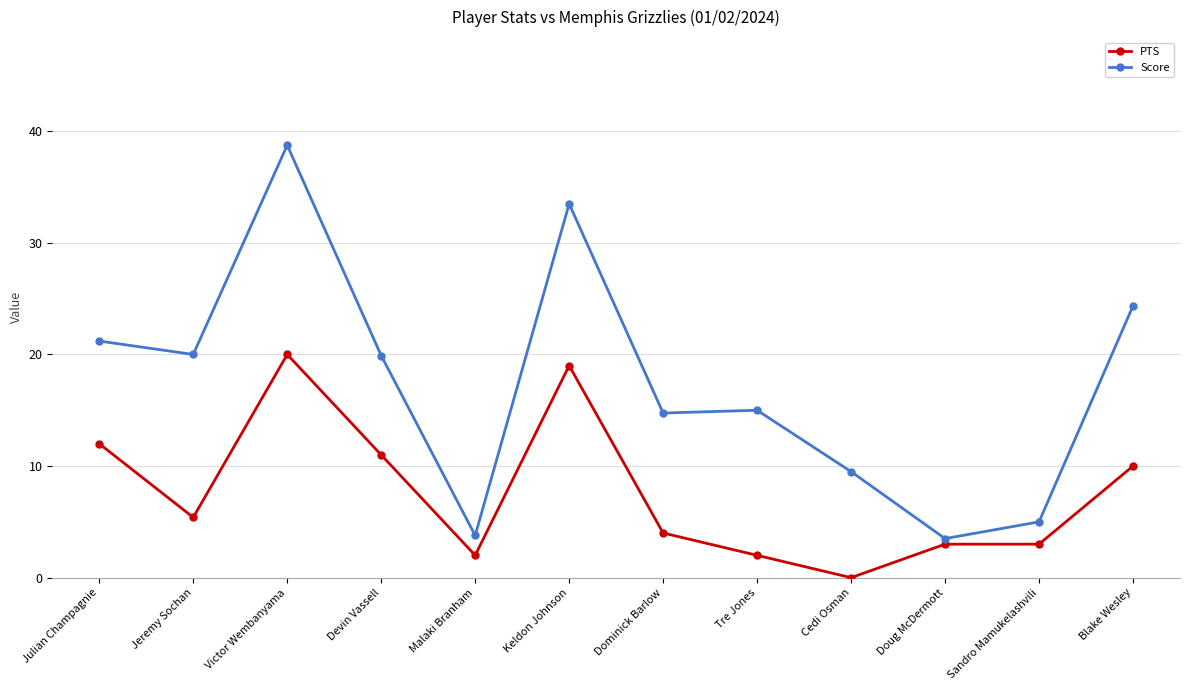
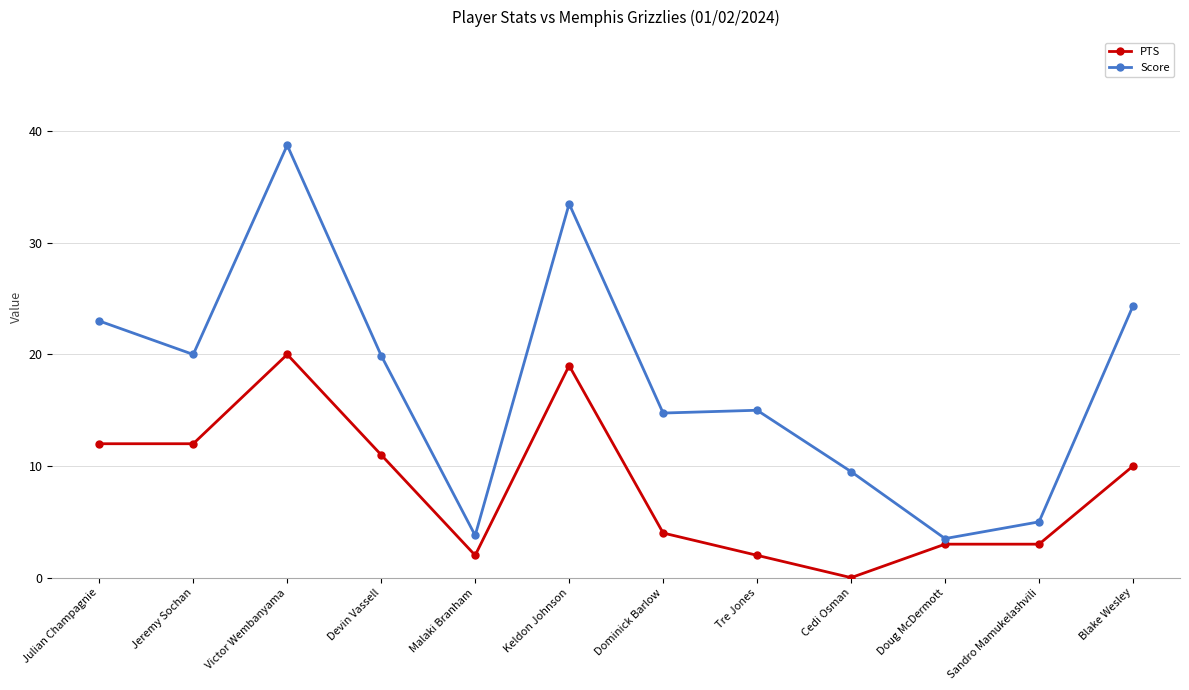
Score, Julian Champagnie: 21.2 -> 23.0
PTS, Jeremy Sochan: 5.4 -> 12.0
